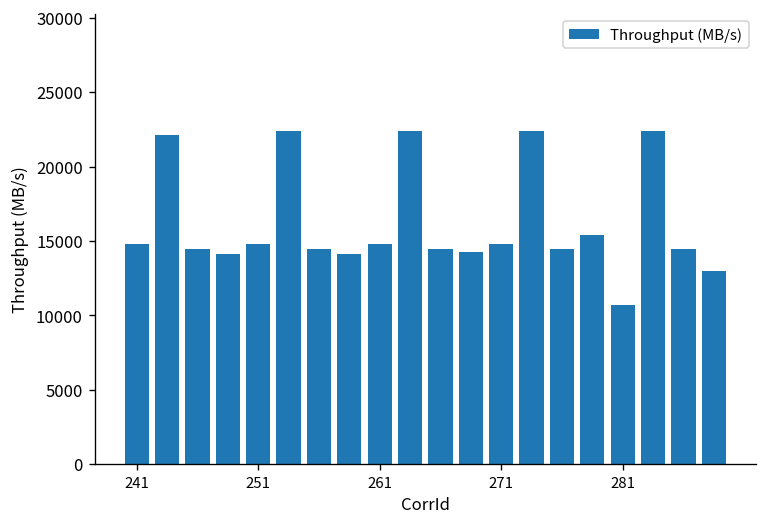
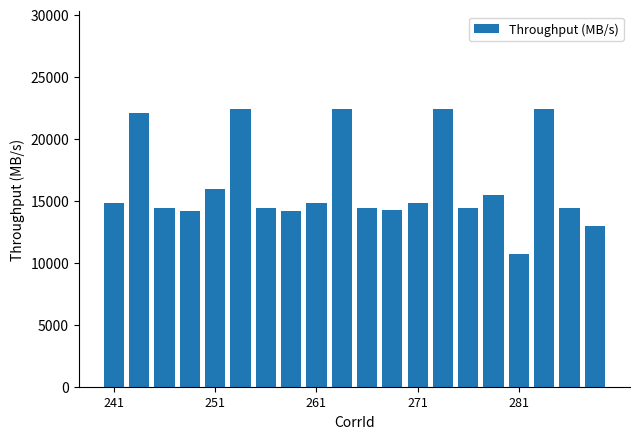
251: 14800 -> 16000
